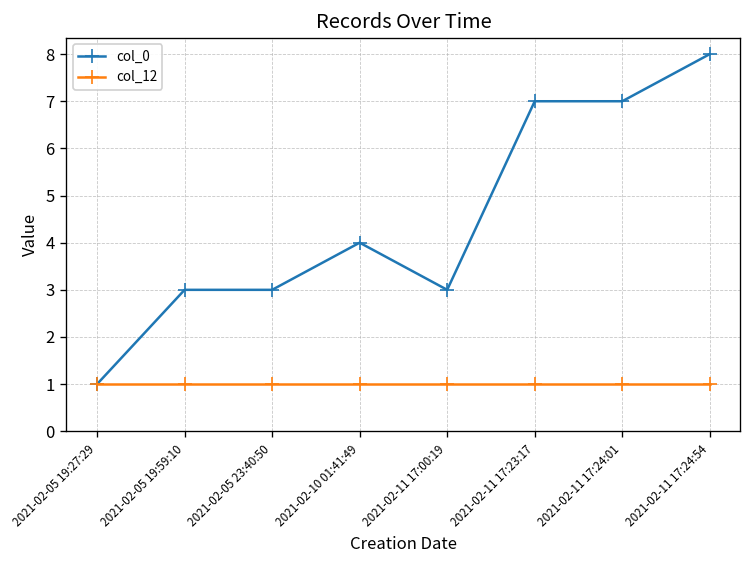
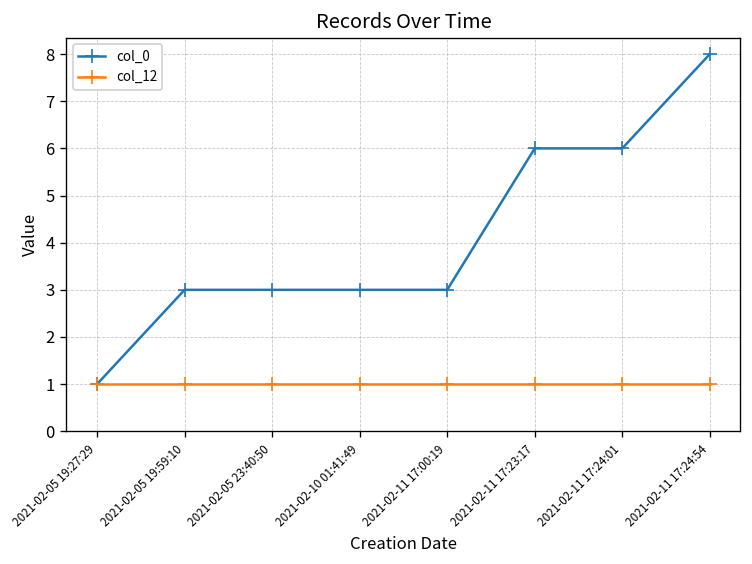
col_0, 2021-02-10 01:41:49: 4 -> 3
col_0, 2021-02-11 17:23:17: 7 -> 6
col_0, 2021-02-11 17:24:01: 7 -> 6
